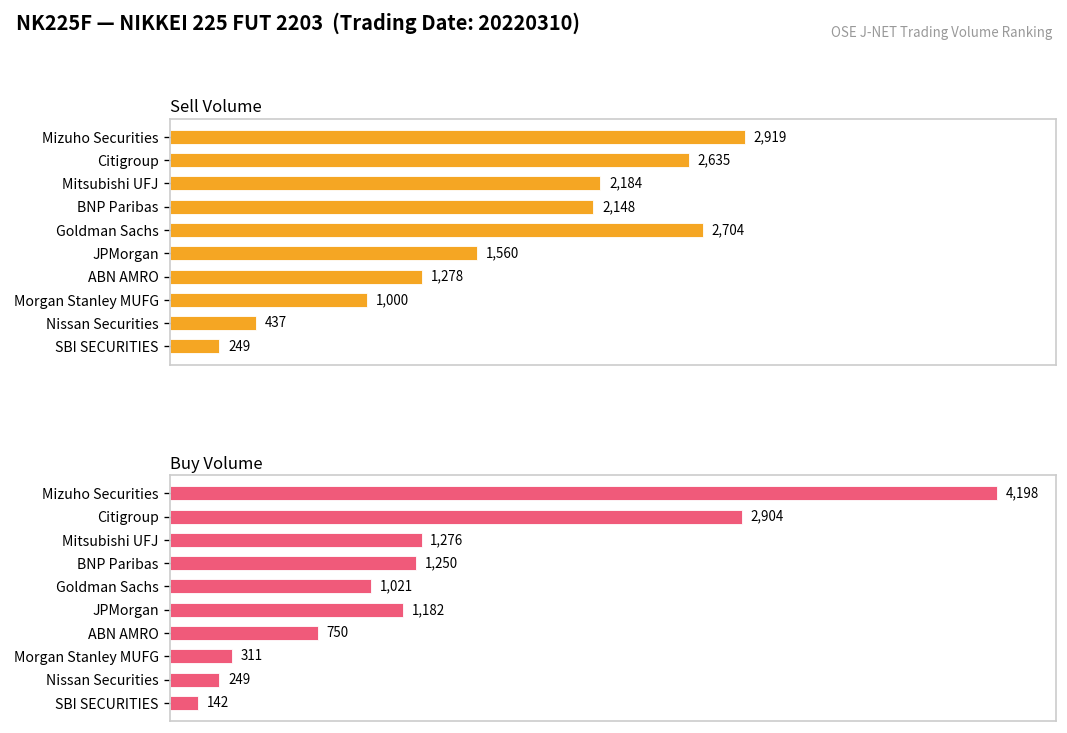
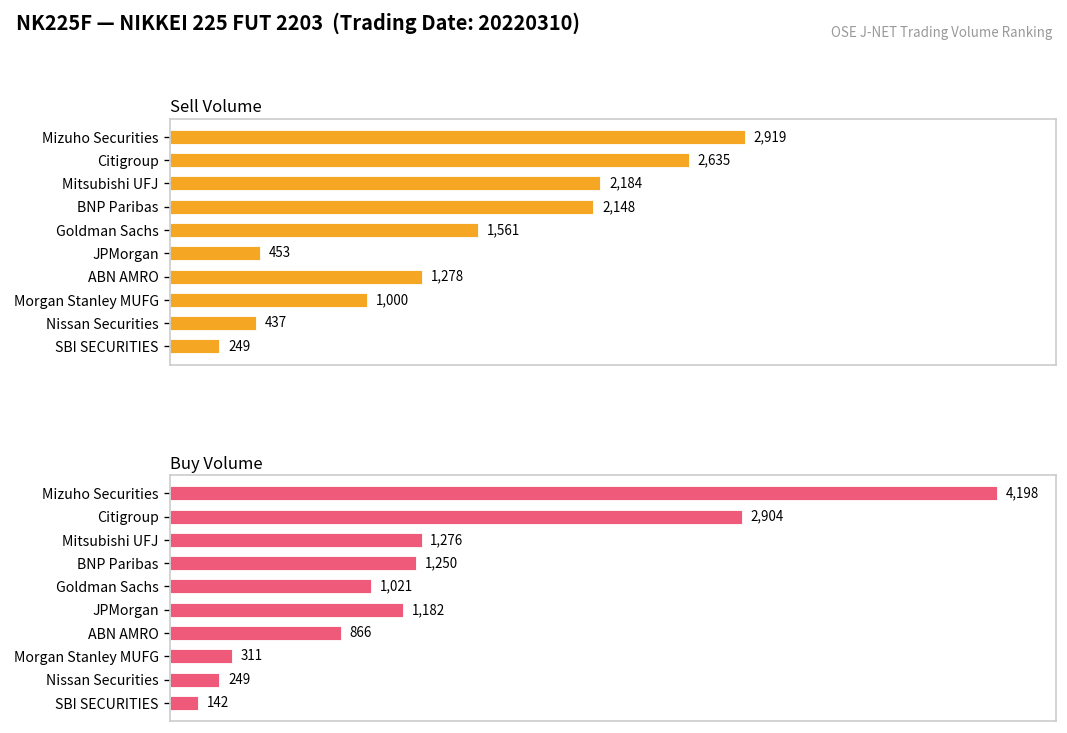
Sell Volume, Goldman Sachs: 2,704 -> 1,561
Sell Volume, JPMorgan: 1,560 -> 453
Buy Volume, ABN AMRO: 750 -> 866
